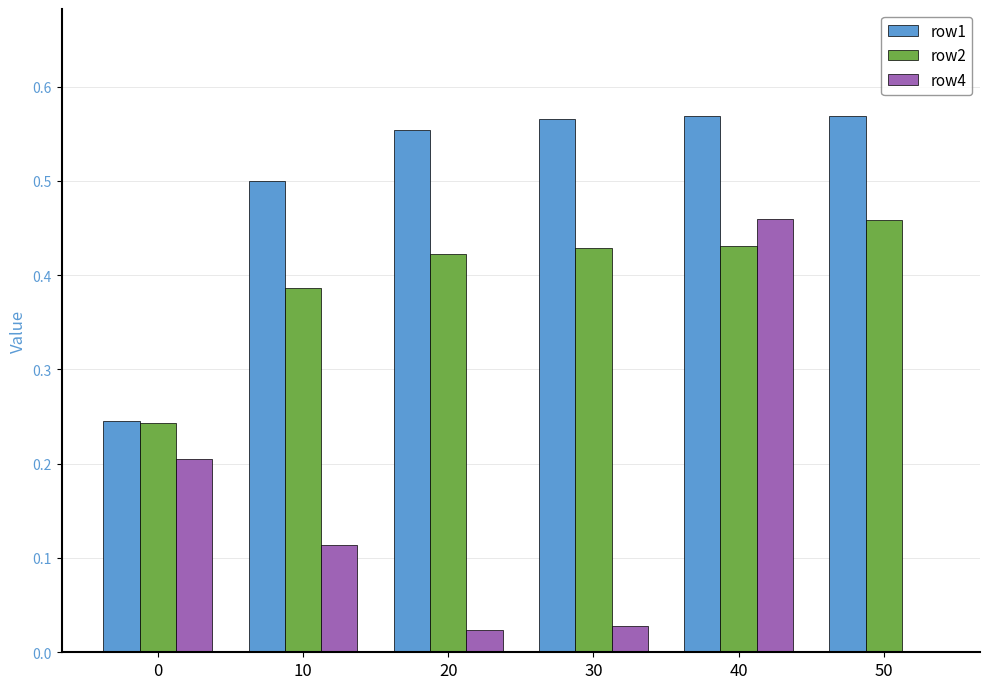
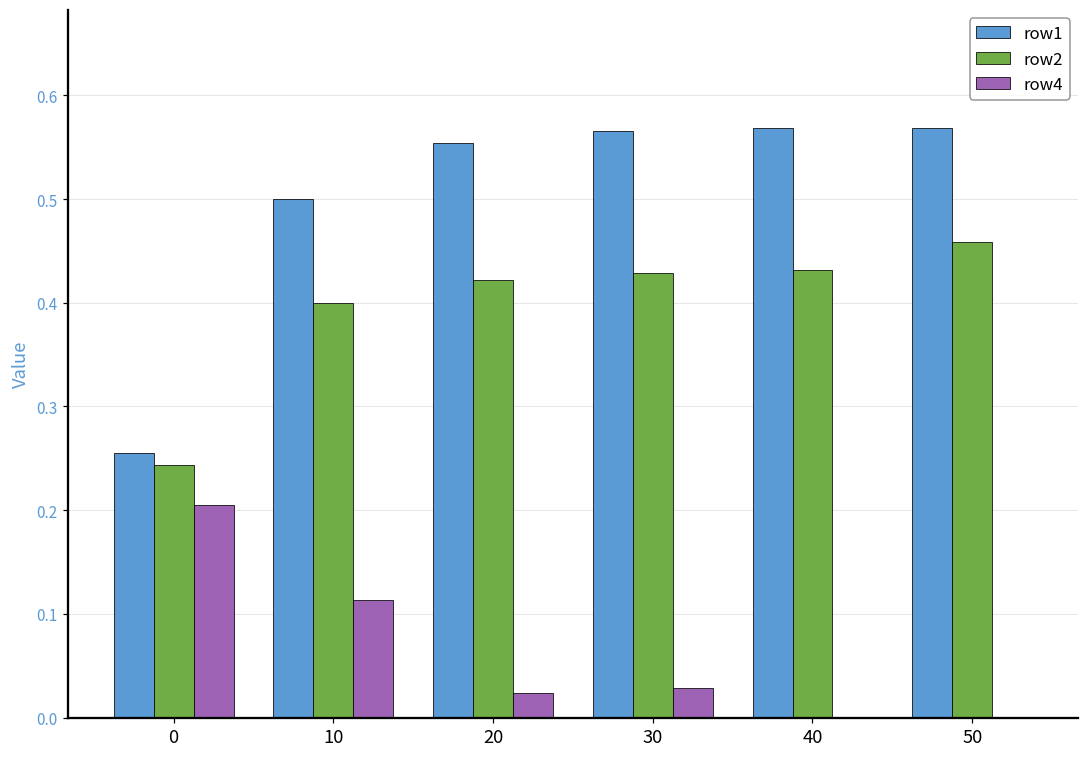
row1, 0: 0.25 -> 0.26
row2, 10: 0.39 -> 0.40
row4, 40: 0.46 -> 0.00
